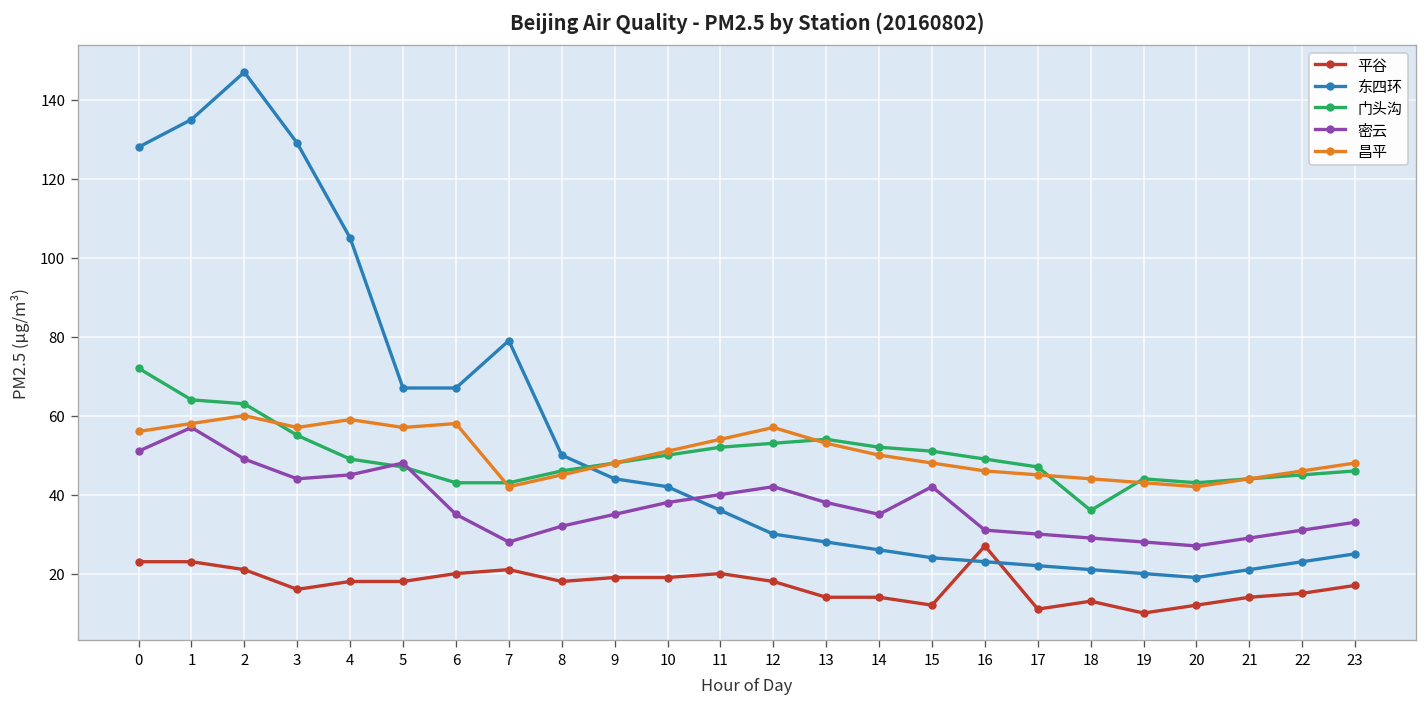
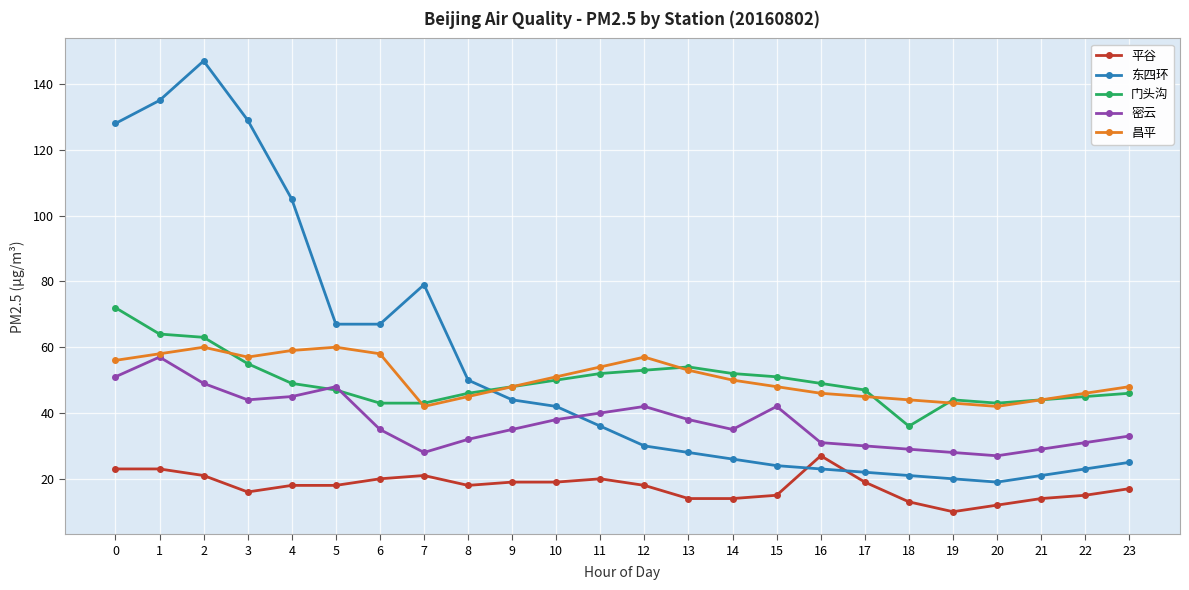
昌平, 5: 57 -> 60
平谷, 15: 12 -> 15
平谷, 17: 11 -> 19
